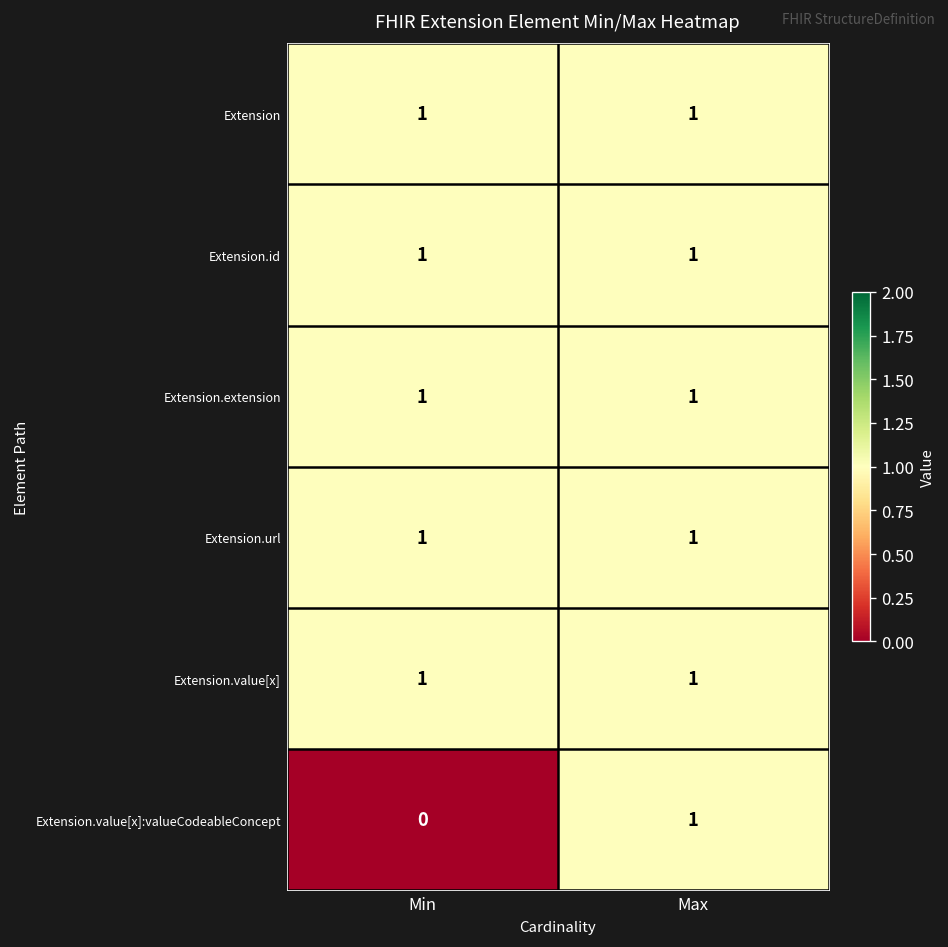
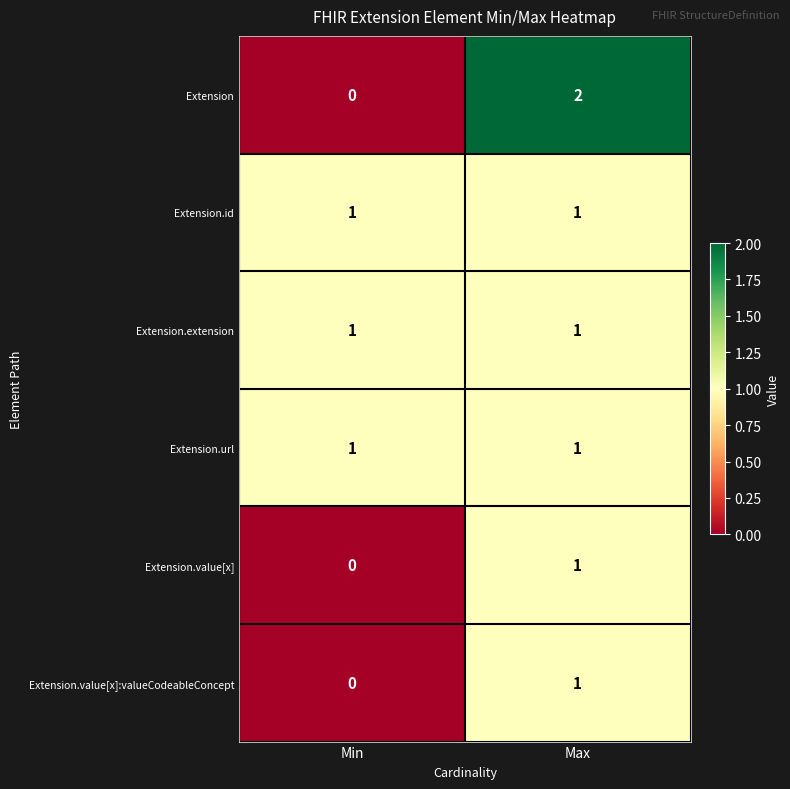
Extension, Min: 1 -> 0
Extension, Max: 1 -> 2
Extension.value[x], Min: 1 -> 0
